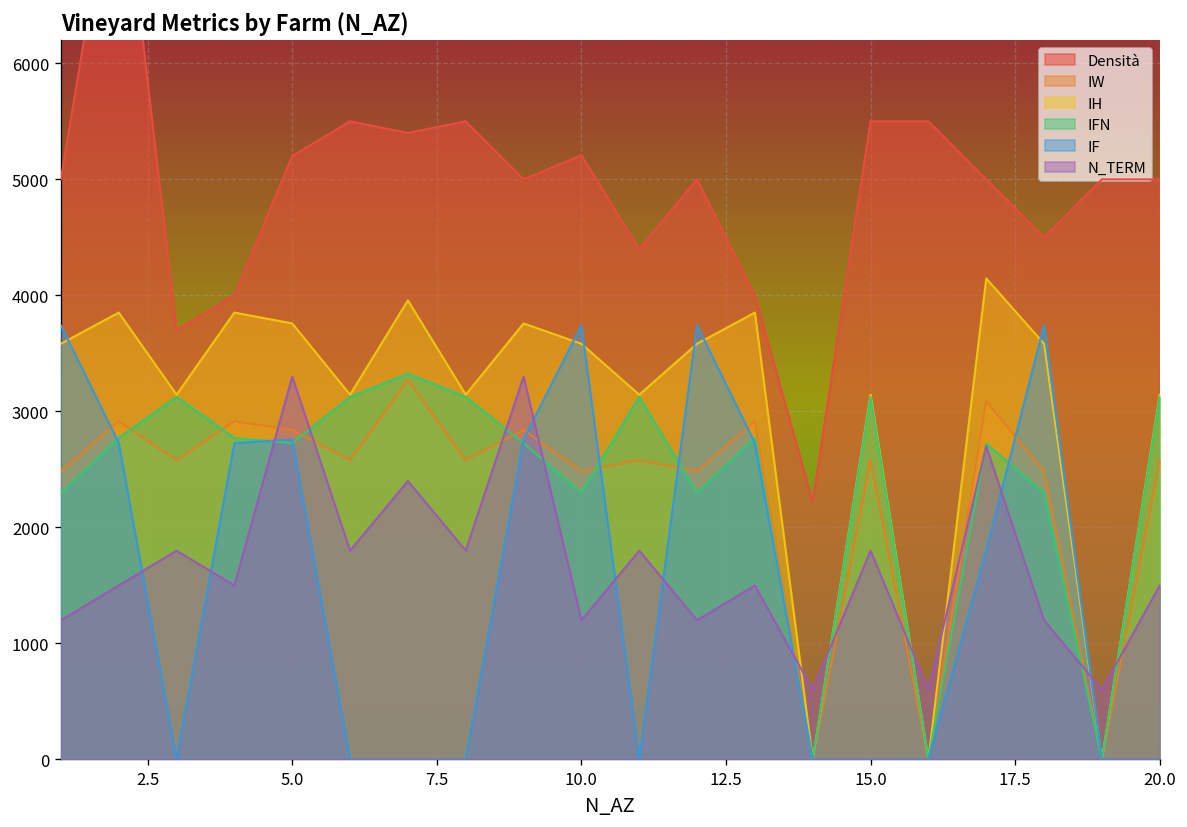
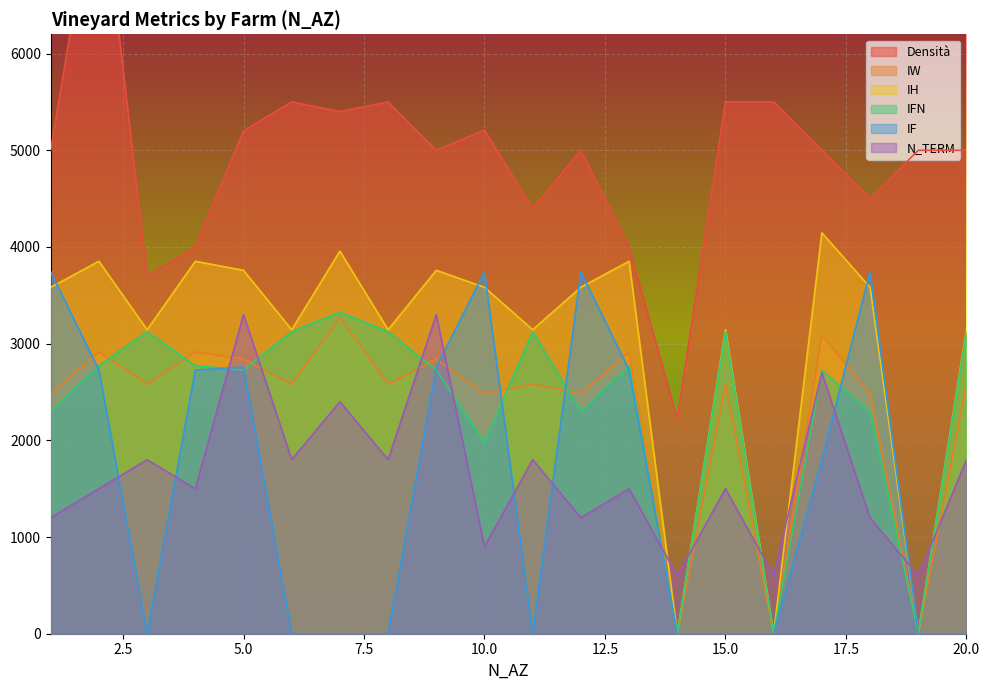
IFN, 10.0: 2300 -> 2000
N_TERM, 10.0: 1200 -> 900
N_TERM, 15.0: 1800 -> 1500
N_TERM, 20.0: 1500 -> 1800
